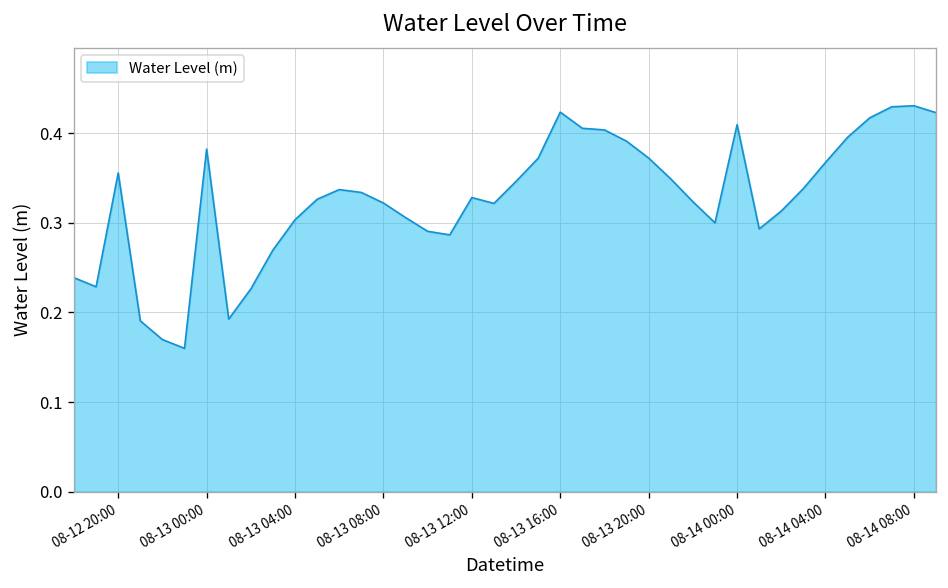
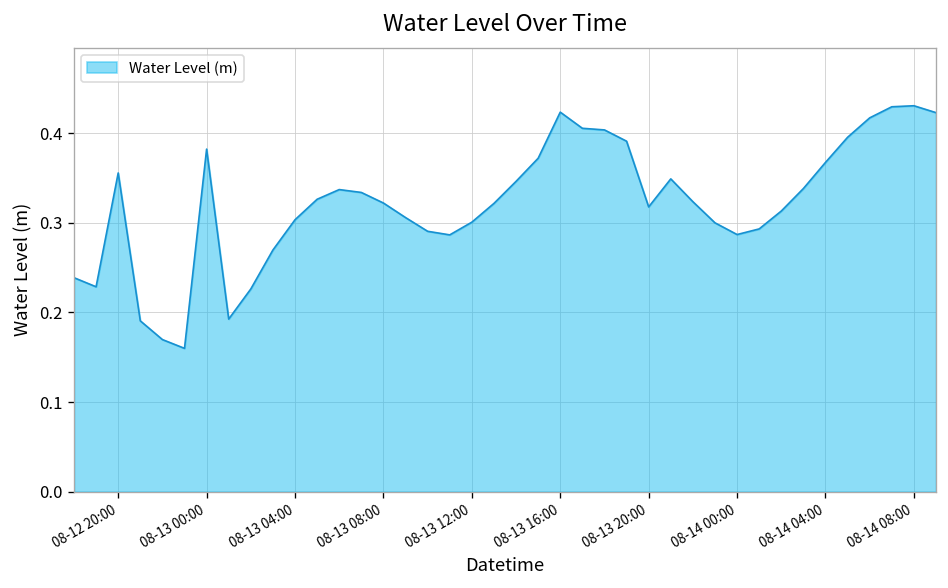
08-13 12:00: 0.33 -> 0.30
08-13 20:00: 0.37 -> 0.32
08-14 00:00: 0.41 -> 0.29
